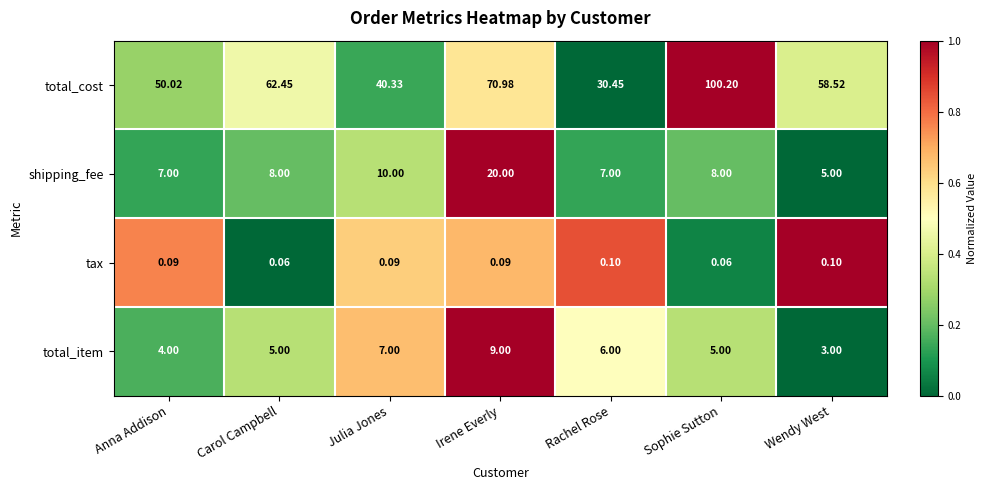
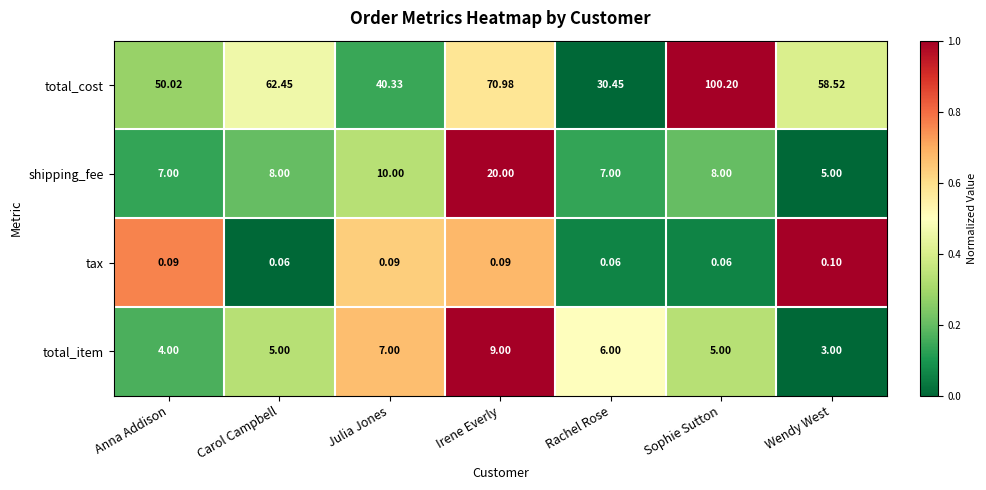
tax, Rachel Rose: 0.10 -> 0.06
